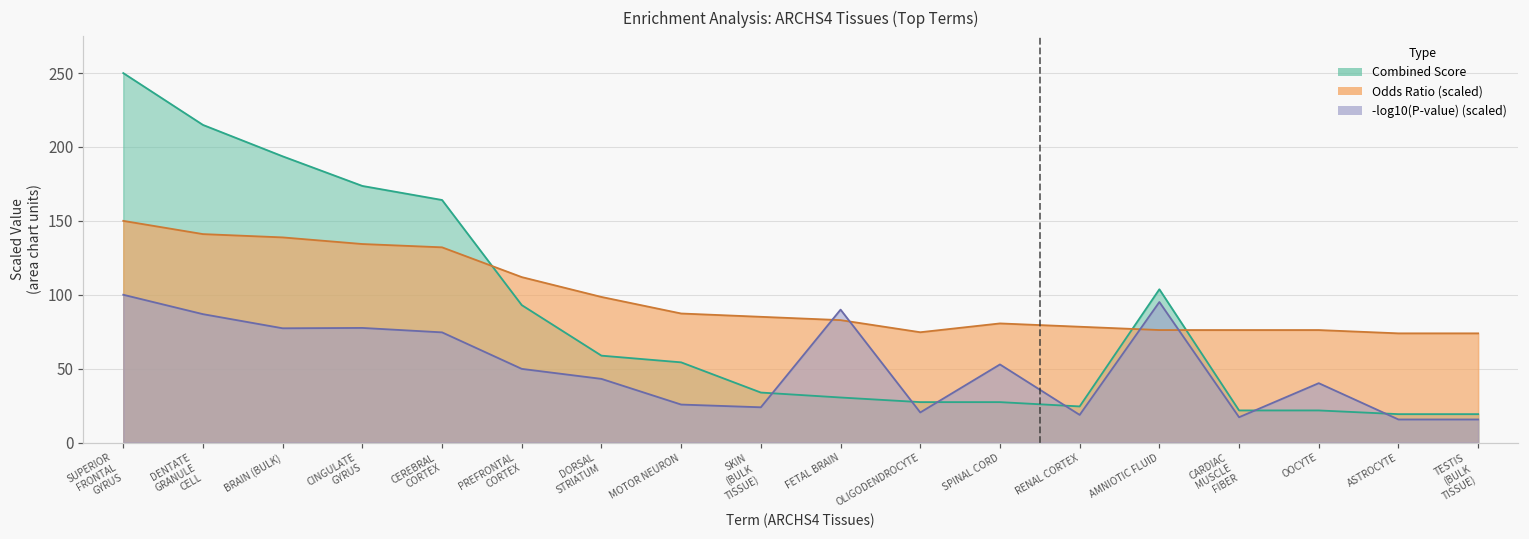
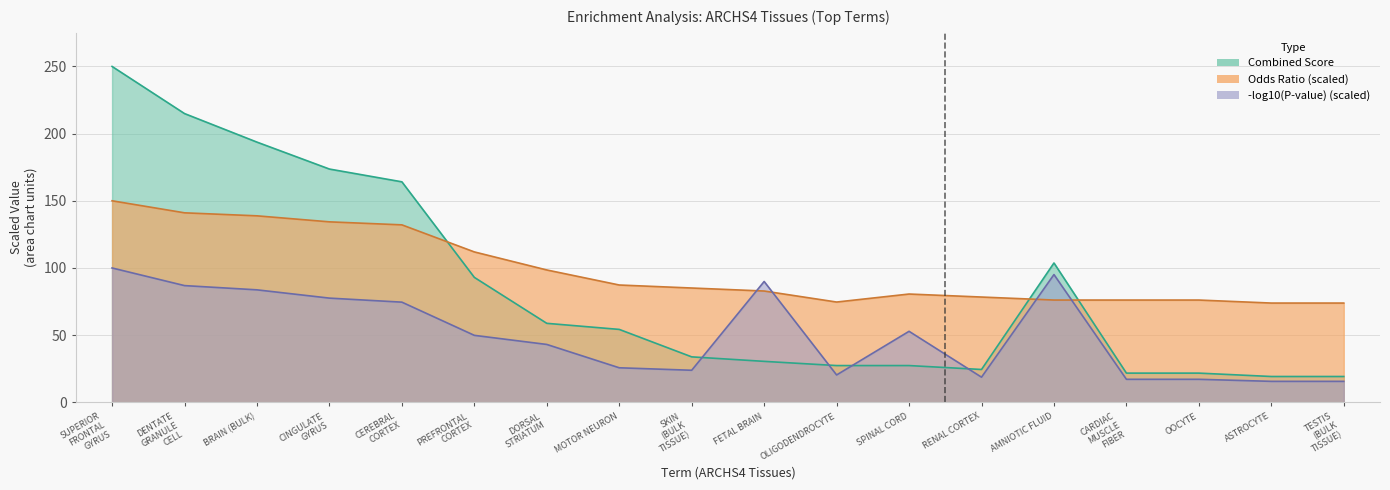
-log10(P-value) (scaled), BRAIN (BULK): 77 -> 84
-log10(P-value) (scaled), OOCYTE: 40 -> 17
